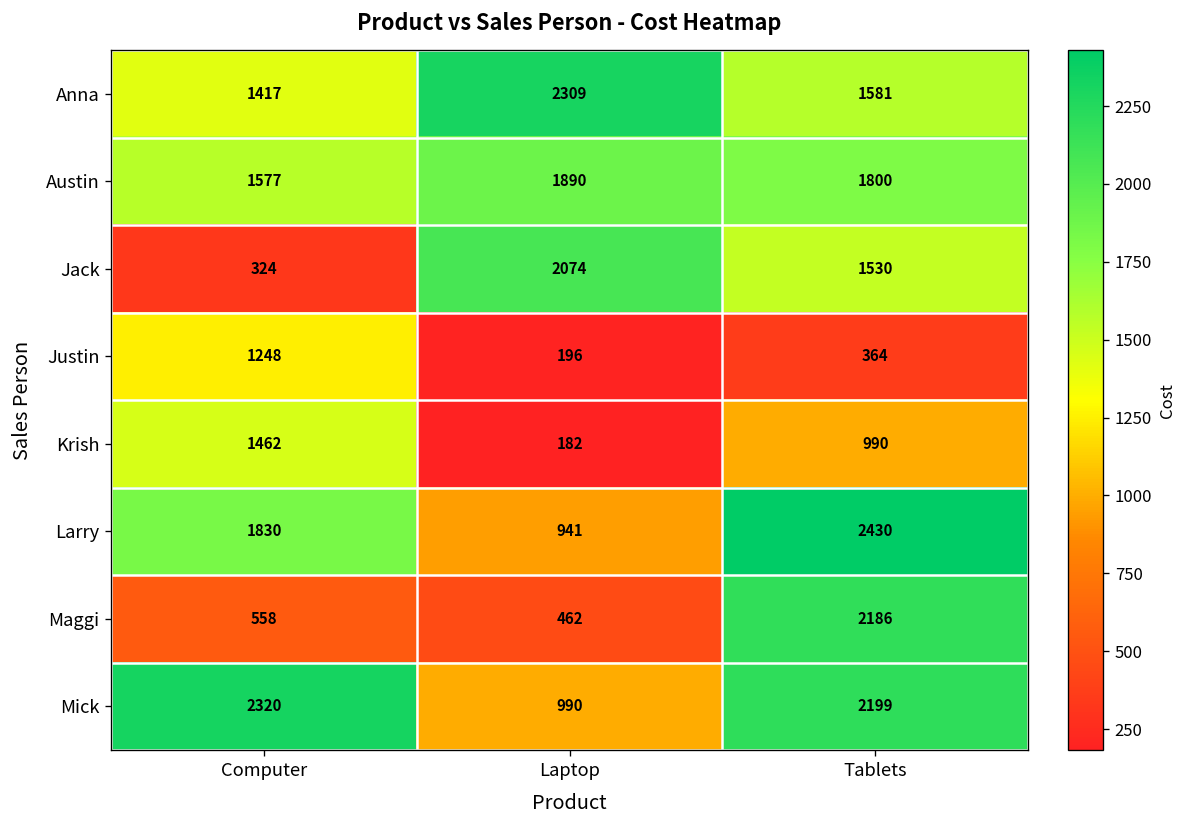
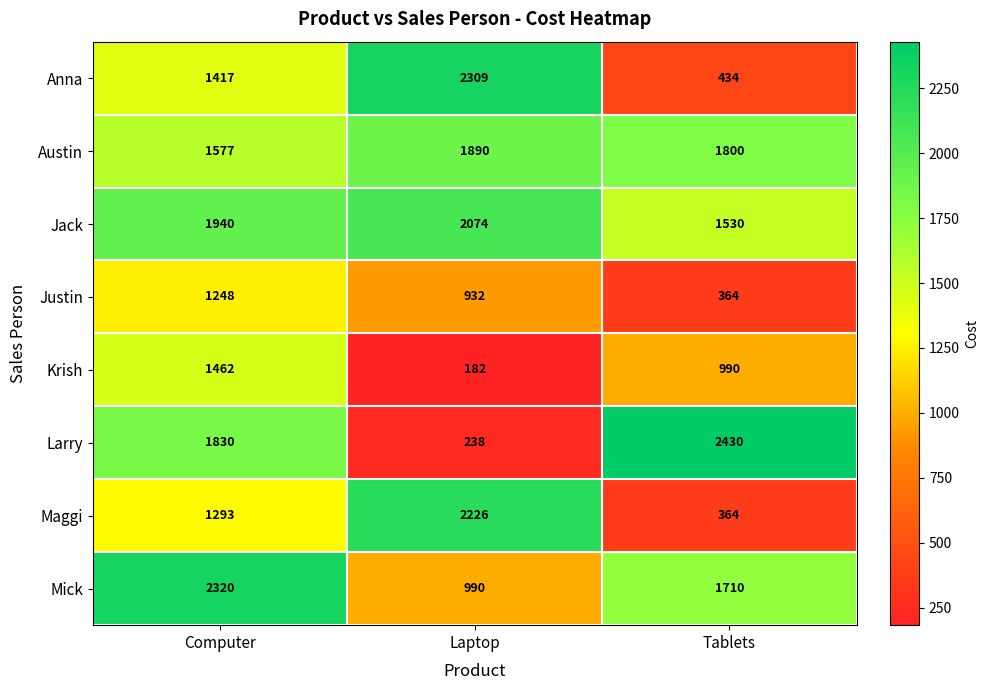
Anna, Tablets: 1581 -> 434
Jack, Computer: 324 -> 1940
Justin, Laptop: 196 -> 932
Larry, Laptop: 941 -> 238
Maggi, Computer: 558 -> 1293
Maggi, Laptop: 462 -> 2226
Maggi, Tablets: 2186 -> 364
Mick, Tablets: 2199 -> 1710
